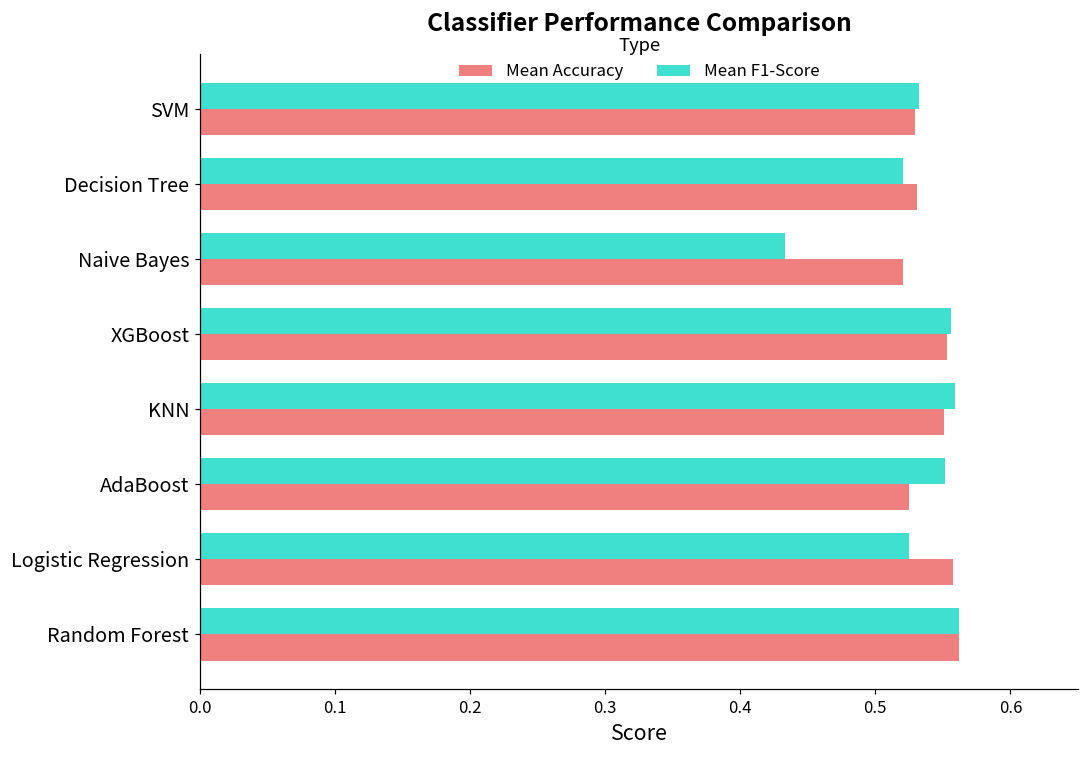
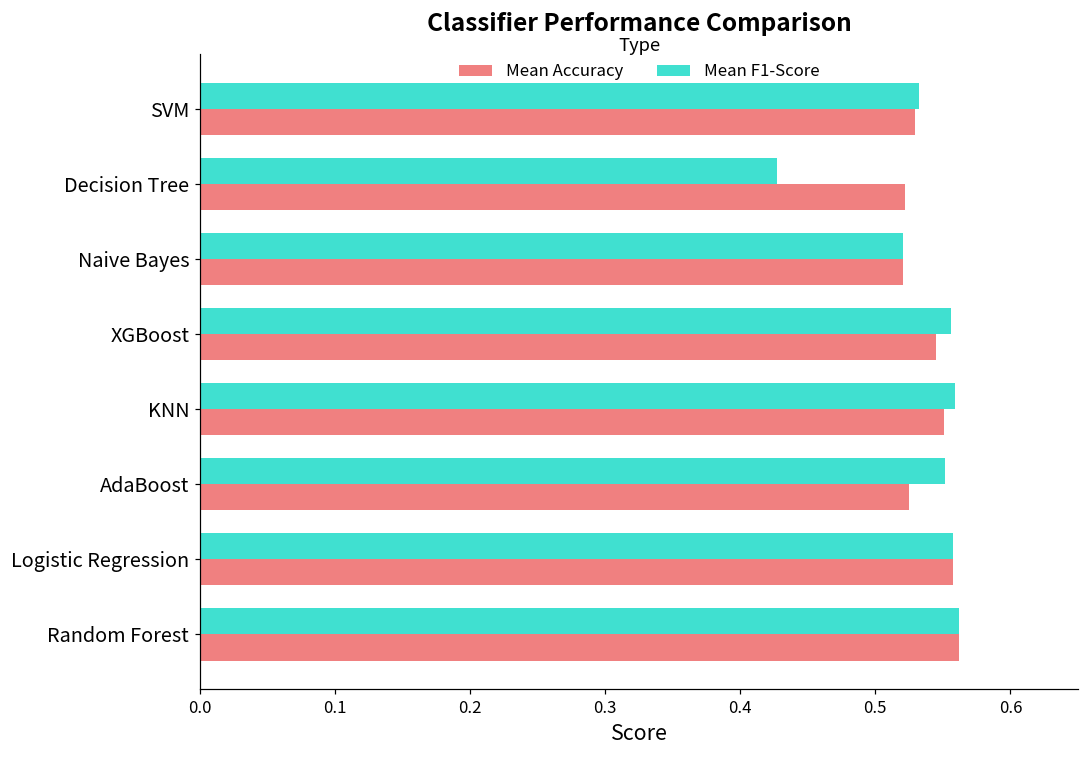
Mean F1-Score, Decision Tree: 0.520 -> 0.427
Mean Accuracy, Decision Tree: 0.531 -> 0.522
Mean F1-Score, Naive Bayes: 0.433 -> 0.521
Mean Accuracy, XGBoost: 0.553 -> 0.545
Mean F1-Score, Logistic Regression: 0.525 -> 0.557
